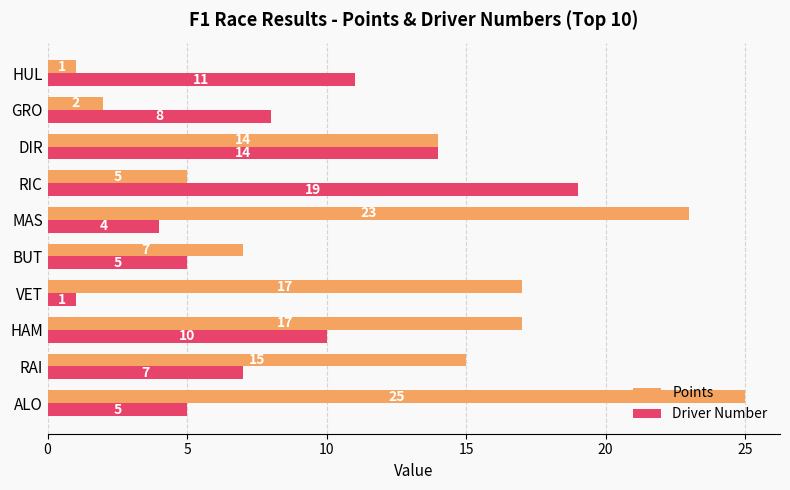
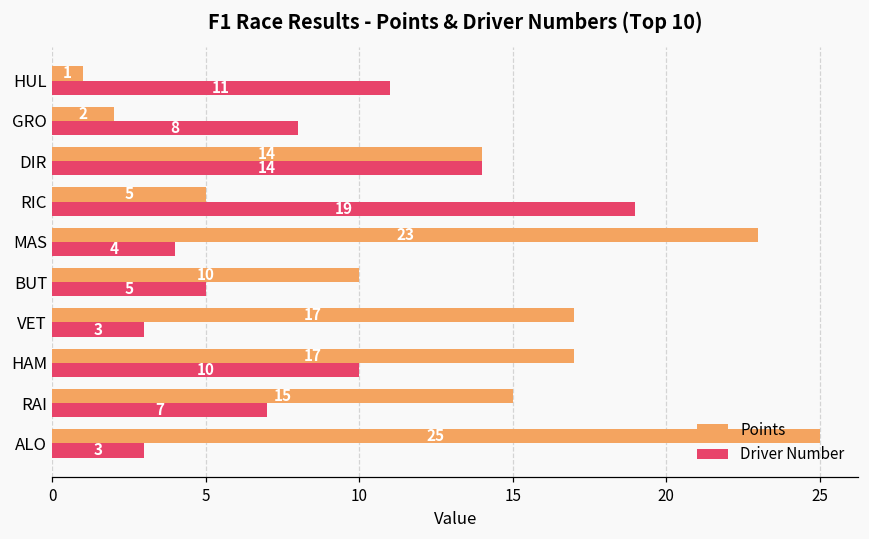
Points, BUT: 7 -> 10
Driver Number, VET: 1 -> 3
Driver Number, ALO: 5 -> 3
